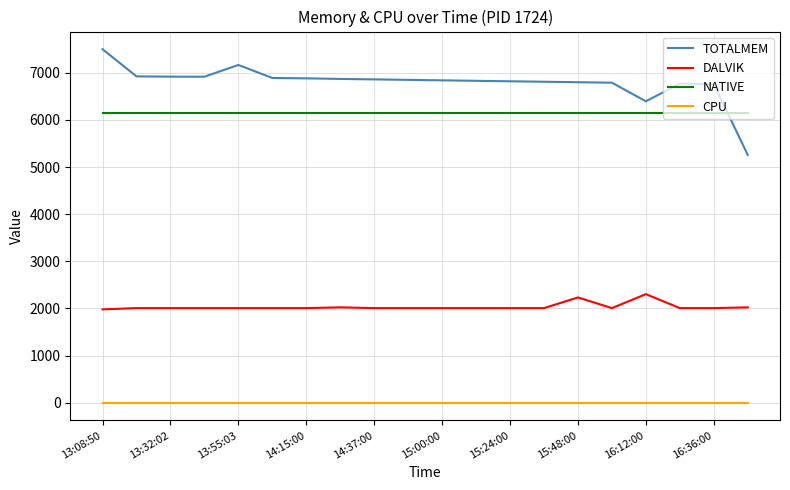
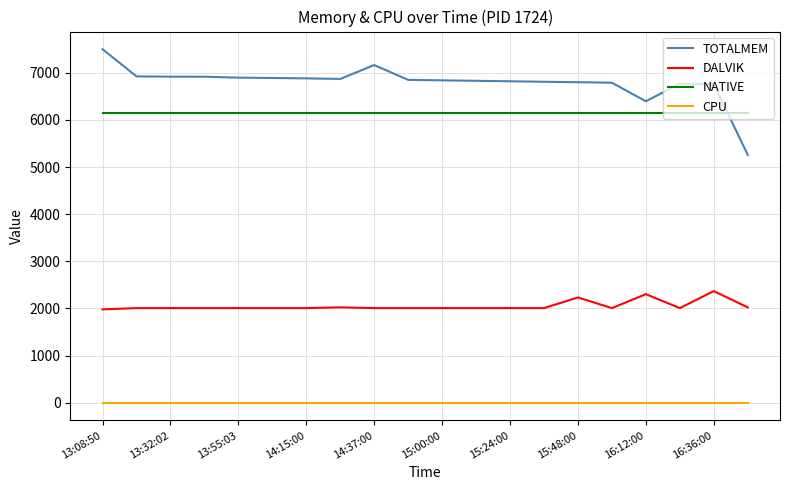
TOTALMEM, 13:55:03: 7200 -> 6900
TOTALMEM, 14:37:00: 6900 -> 7200
DALVIK, 16:36:00: 2000 -> 2400
